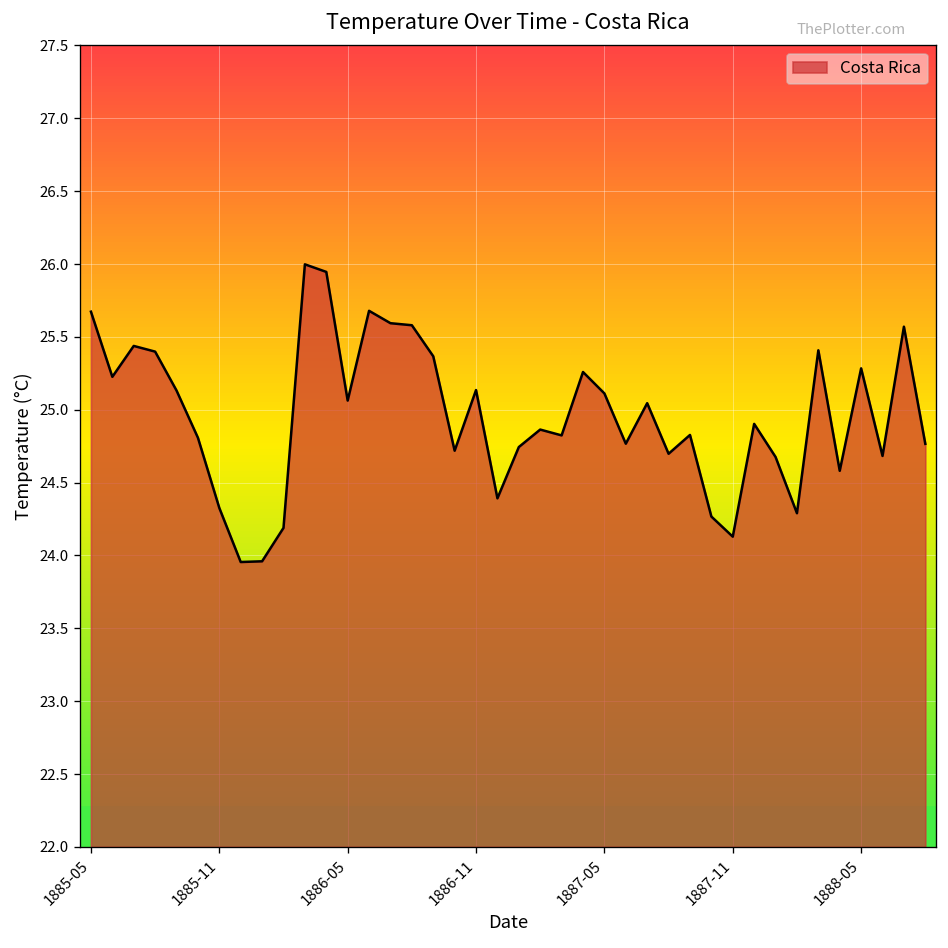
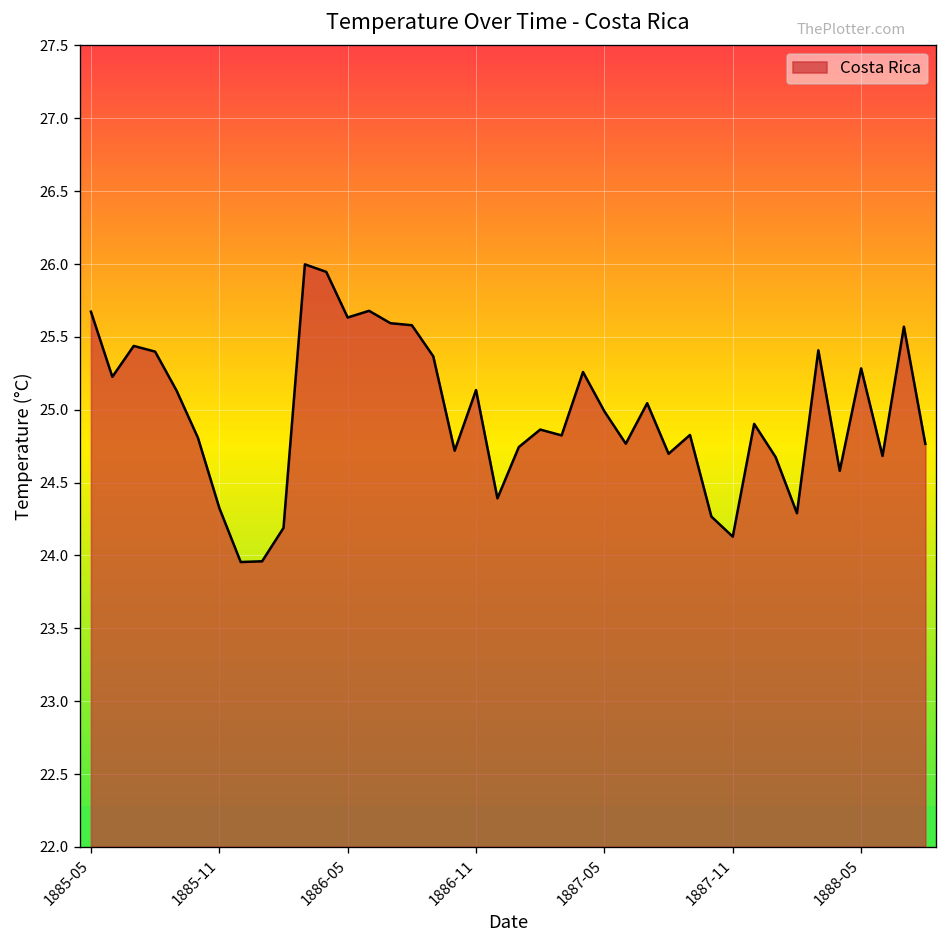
1886-05: 25.06 -> 25.63
1887-05: 25.11 -> 24.99
